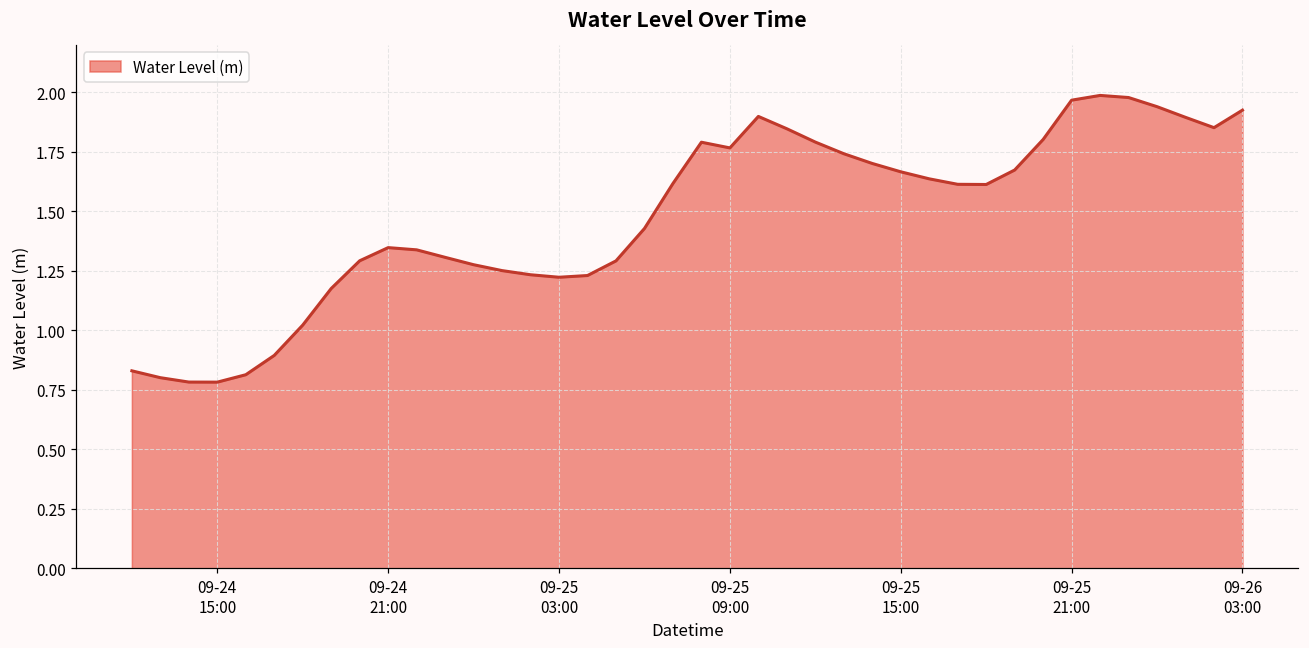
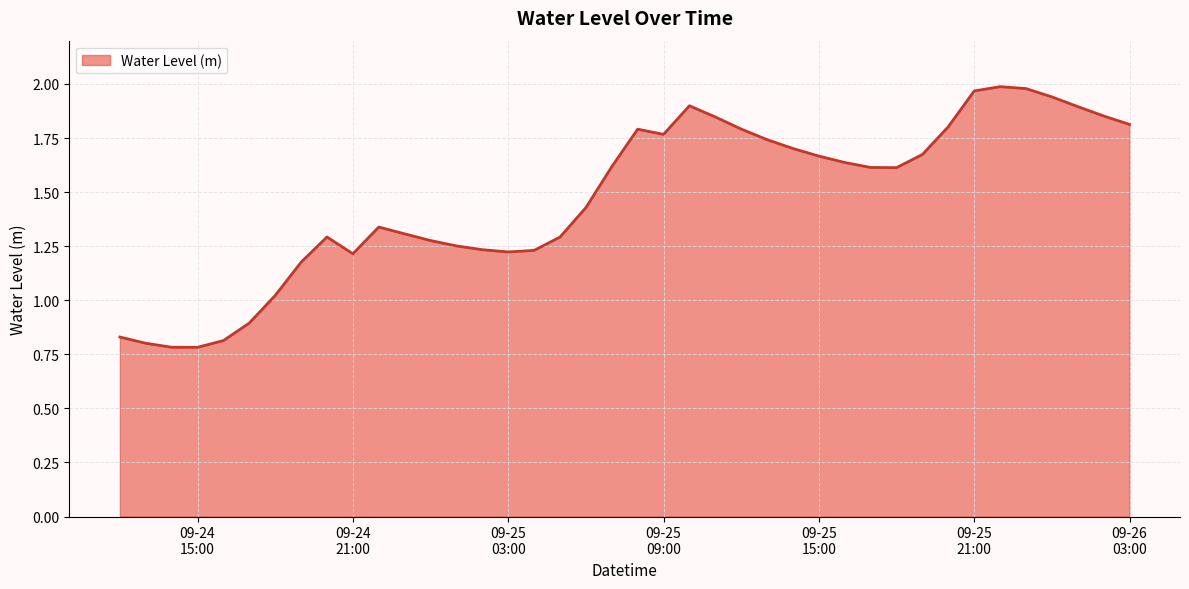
09-24 21:00: 1.35 -> 1.21
09-26 03:00: 1.93 -> 1.81
